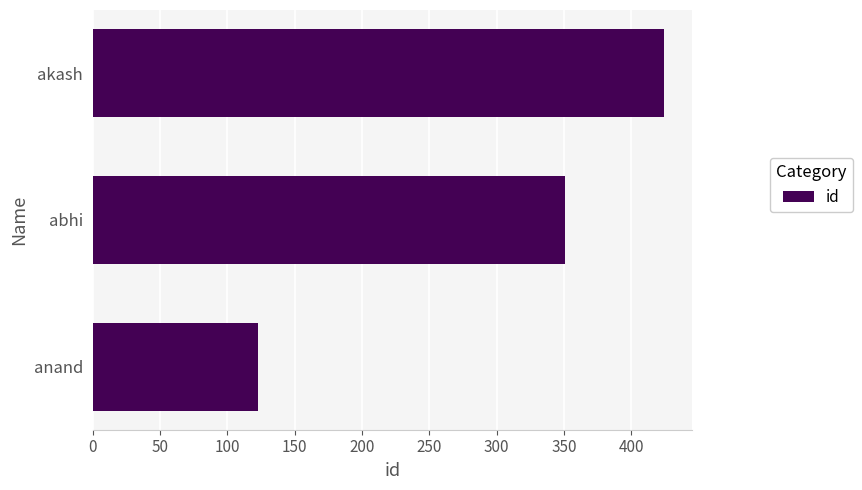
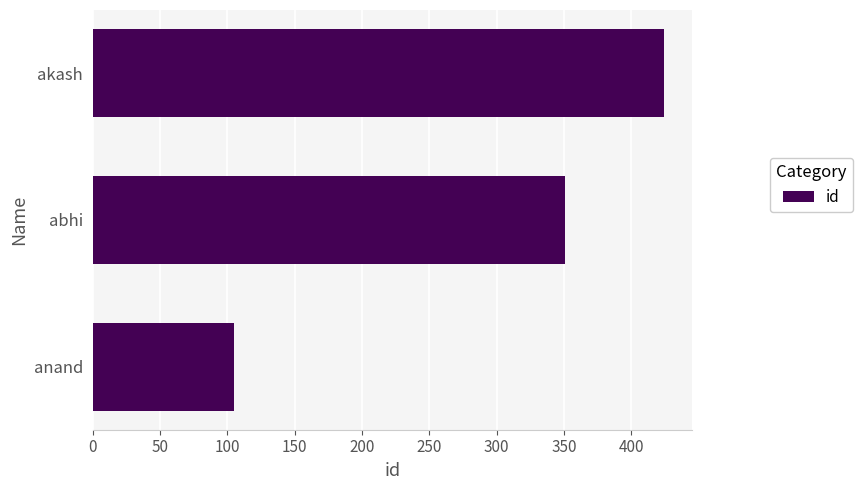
anand: 123 -> 105
